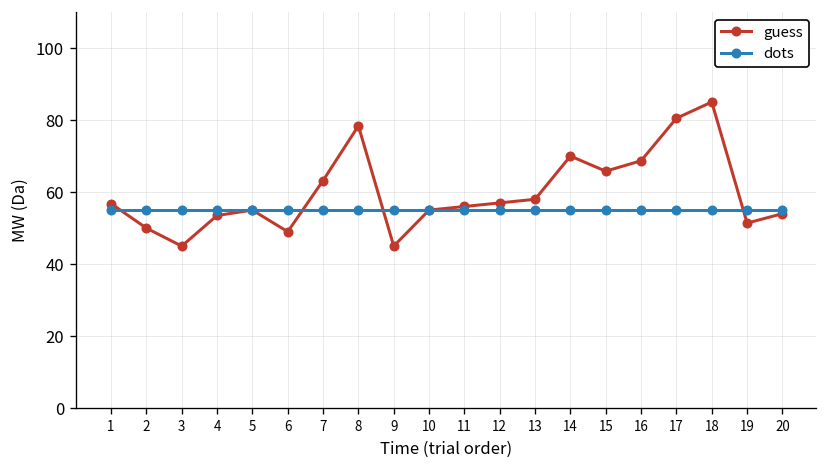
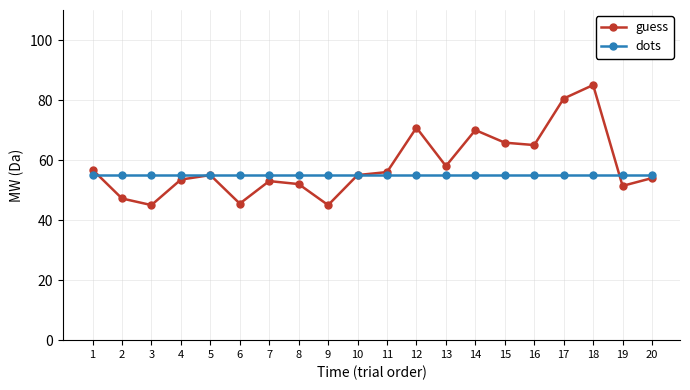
guess, 2: 50 -> 47
guess, 6: 49 -> 46
guess, 7: 63 -> 53
guess, 8: 78 -> 52
guess, 12: 57 -> 71
guess, 16: 69 -> 65
